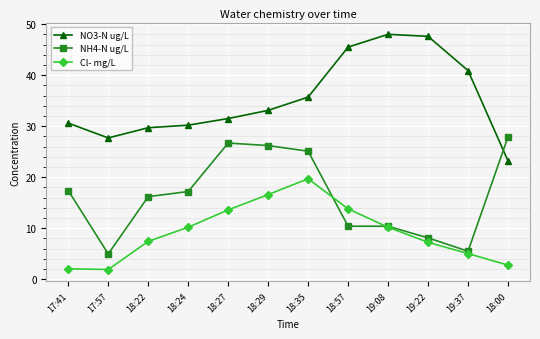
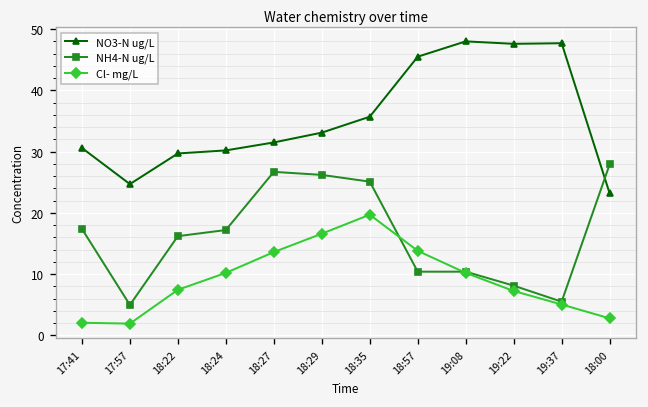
NO3-N ug/L, 17:57: 28 -> 25
NO3-N ug/L, 19:37: 41 -> 48
